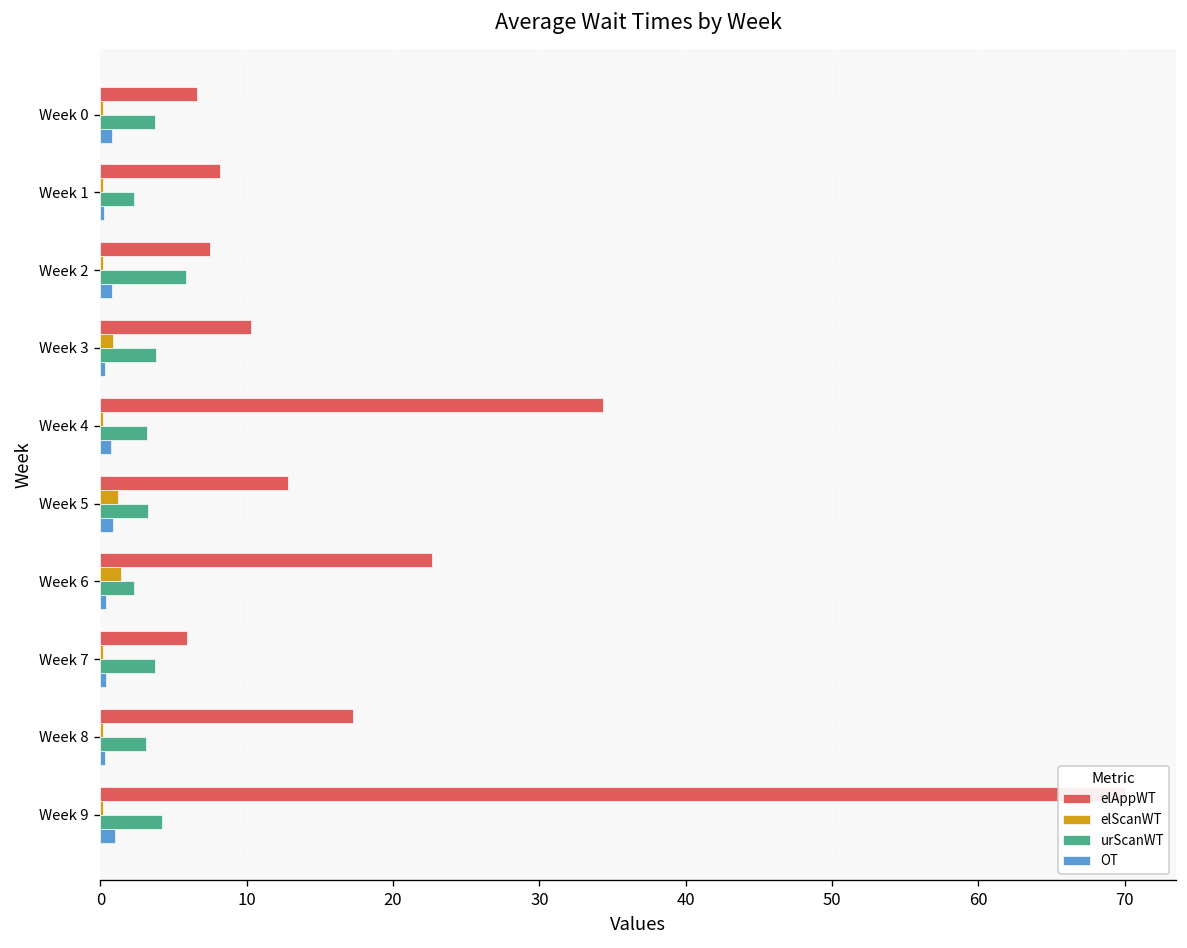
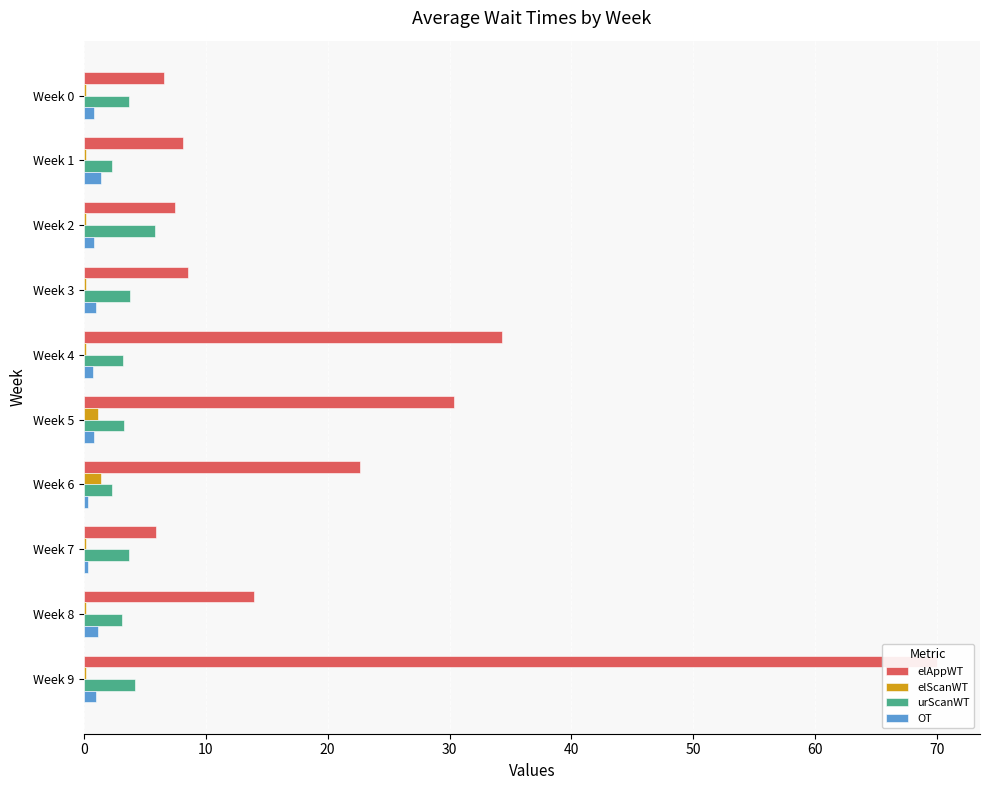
OT, Week 1: 0.2 -> 1.4
elAppWT, Week 3: 10.3 -> 8.5
elScanWT, Week 3: 0.9 -> 0.2
OT, Week 3: 0.3 -> 1.0
elAppWT, Week 5: 12.8 -> 30.4
elAppWT, Week 8: 17.2 -> 14.0
OT, Week 8: 0.3 -> 1.2
